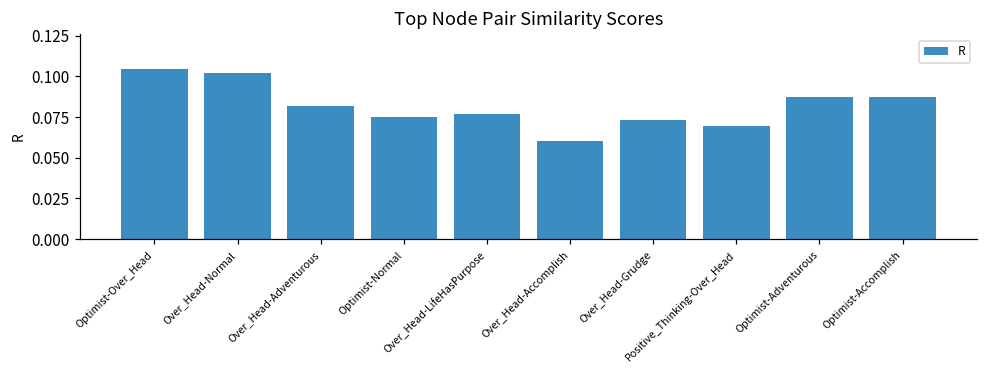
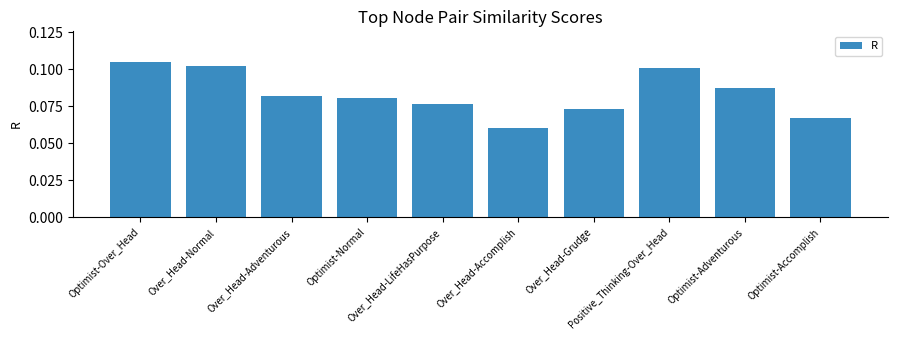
Optimist-Normal: 0.075 -> 0.081
Positive_Thinking-Over_Head: 0.069 -> 0.101
Optimist-Accomplish: 0.087 -> 0.067
